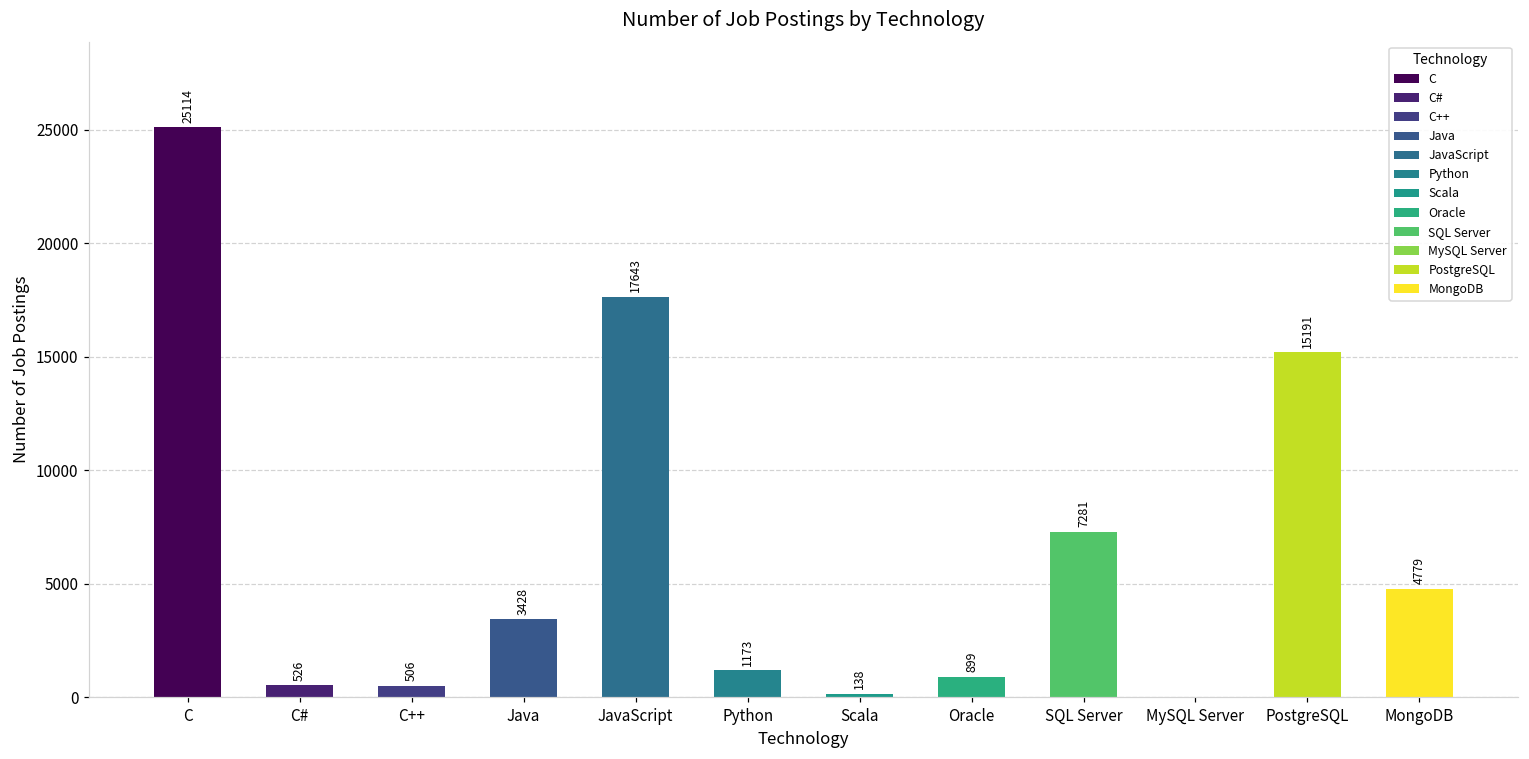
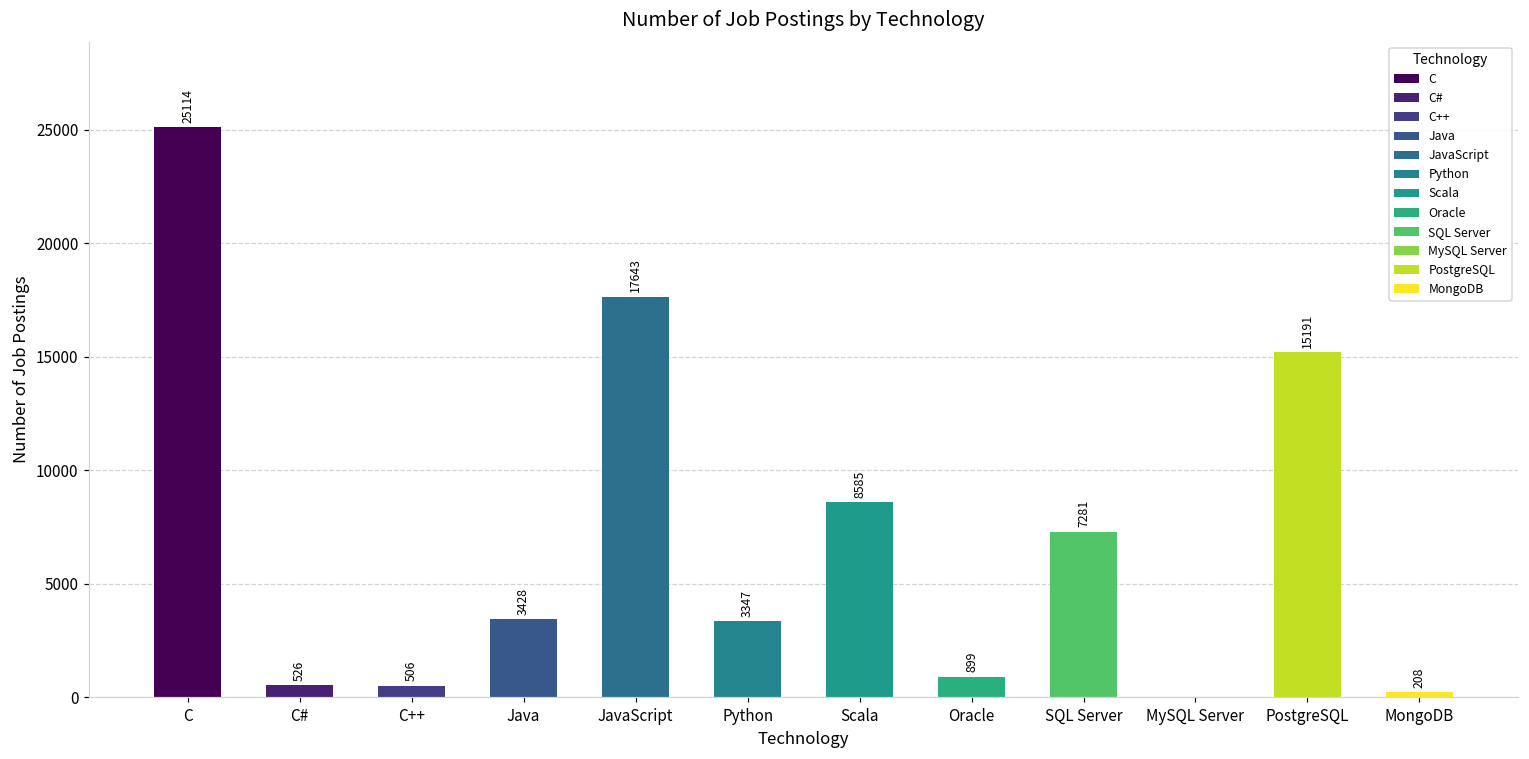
Python: 1173 -> 3347
Scala: 138 -> 8585
MongoDB: 4779 -> 208
